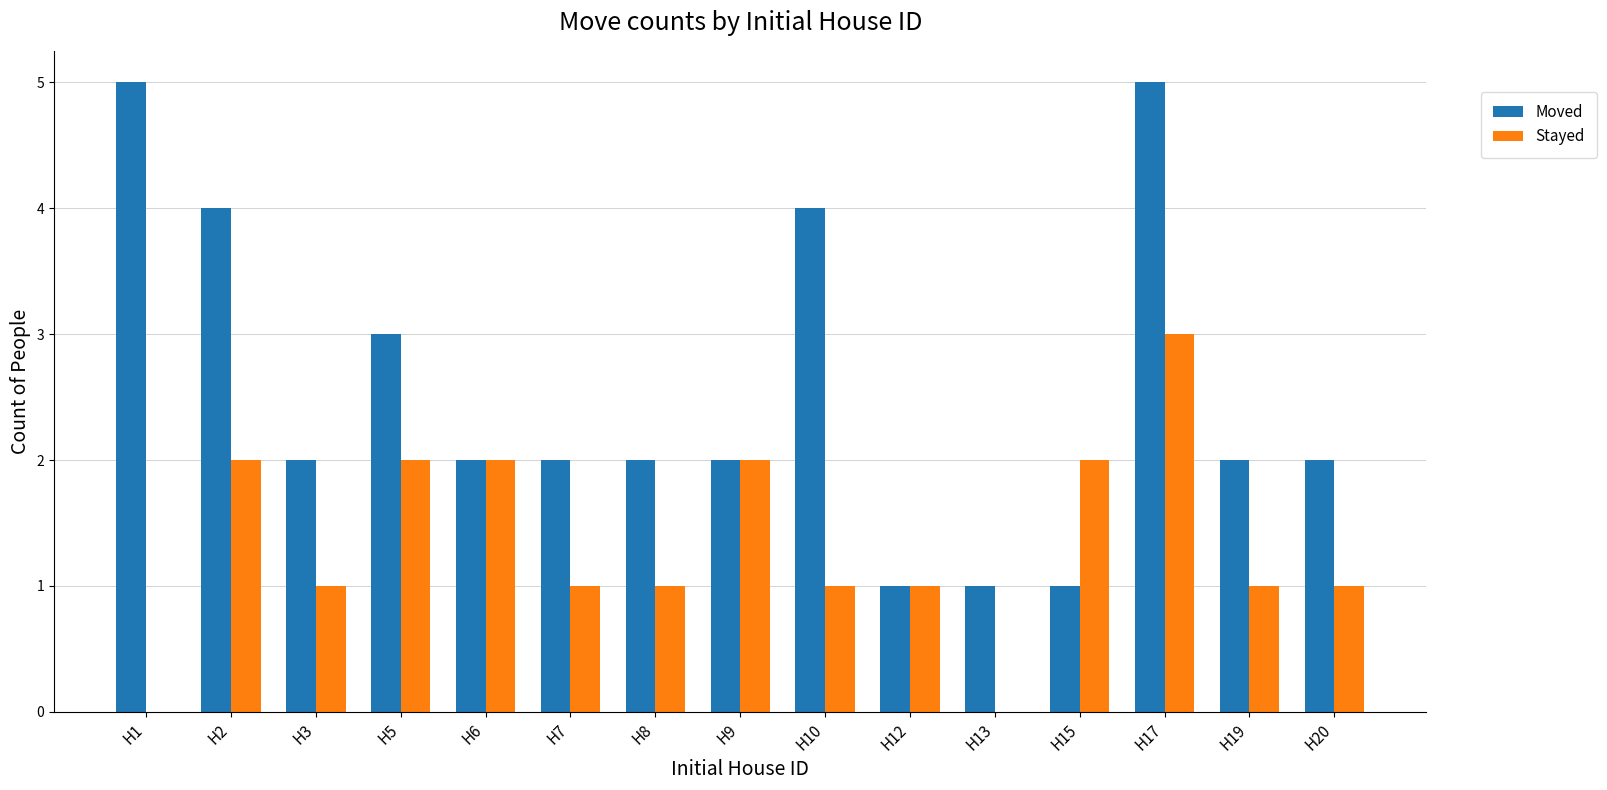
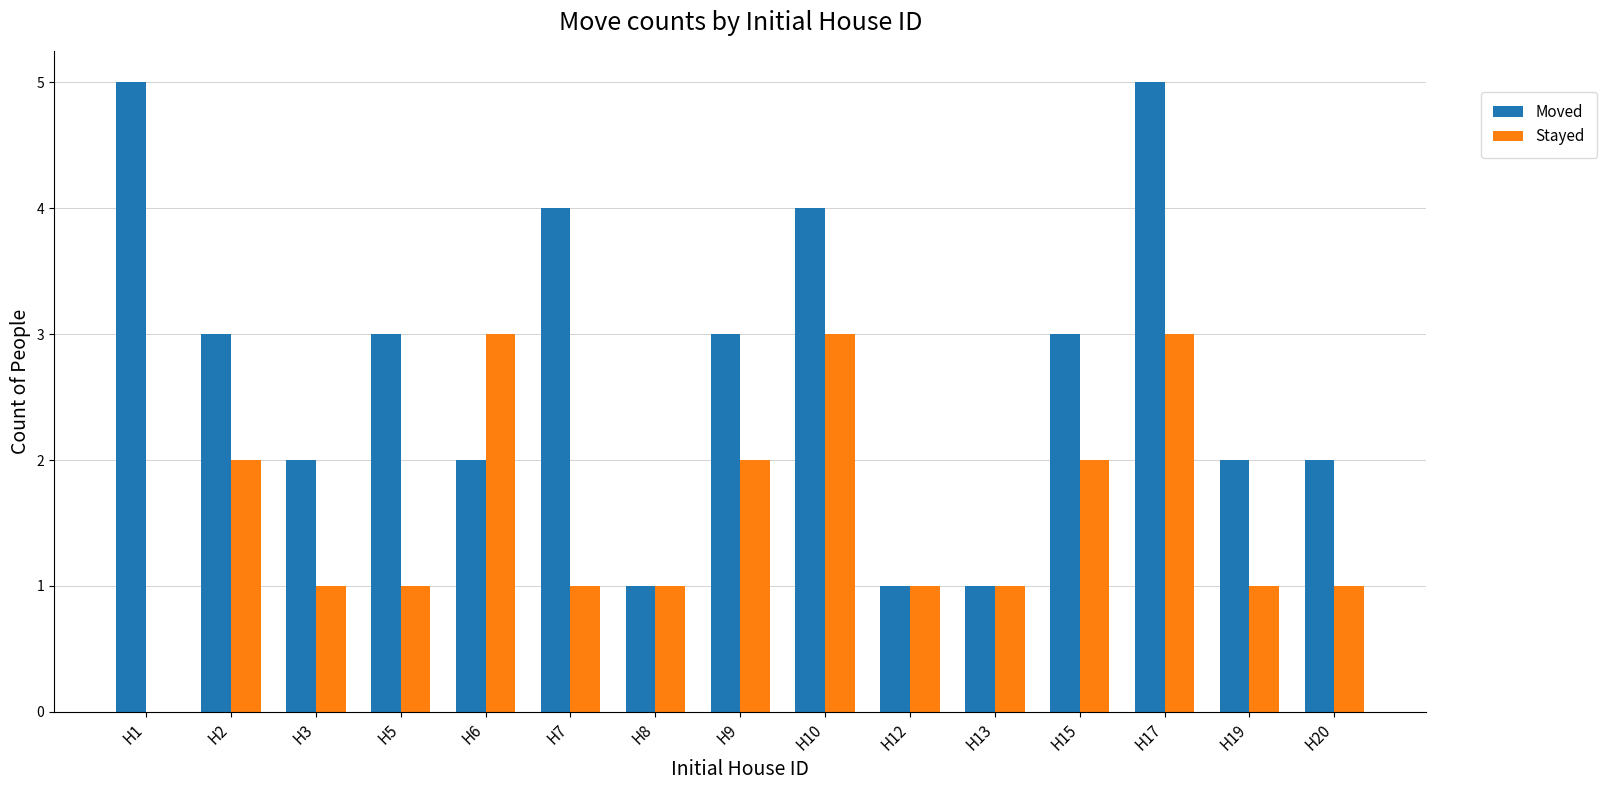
Moved, H2: 4 -> 3
Stayed, H5: 2 -> 1
Stayed, H6: 2 -> 3
Moved, H7: 2 -> 4
Moved, H8: 2 -> 1
Moved, H9: 2 -> 3
Stayed, H10: 1 -> 3
Stayed, H13: 0 -> 1
Moved, H15: 1 -> 3
